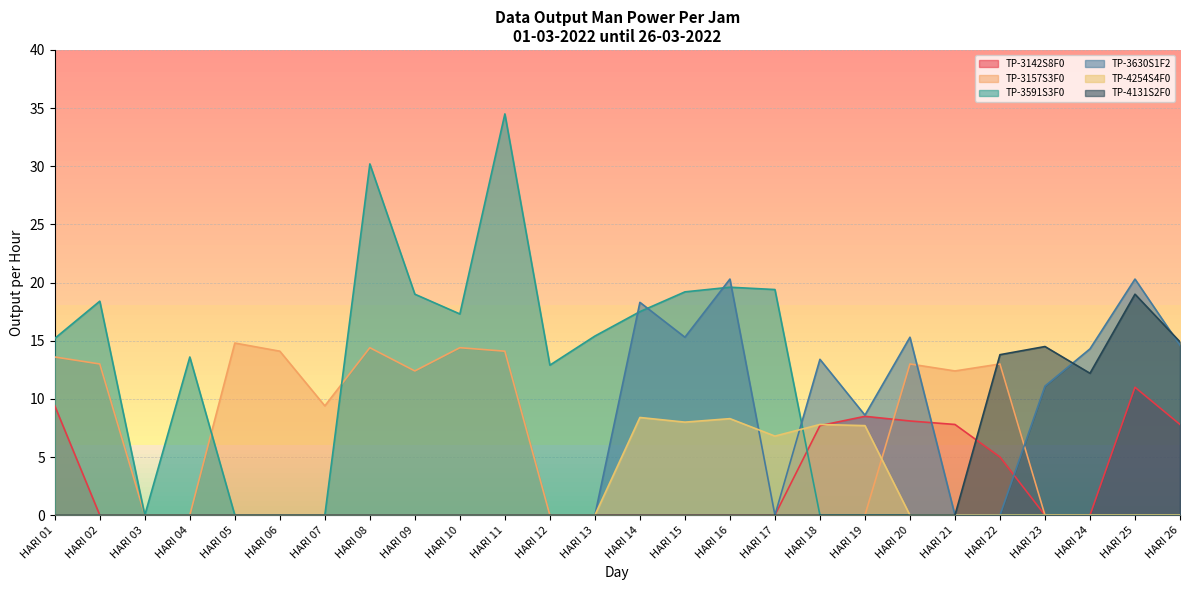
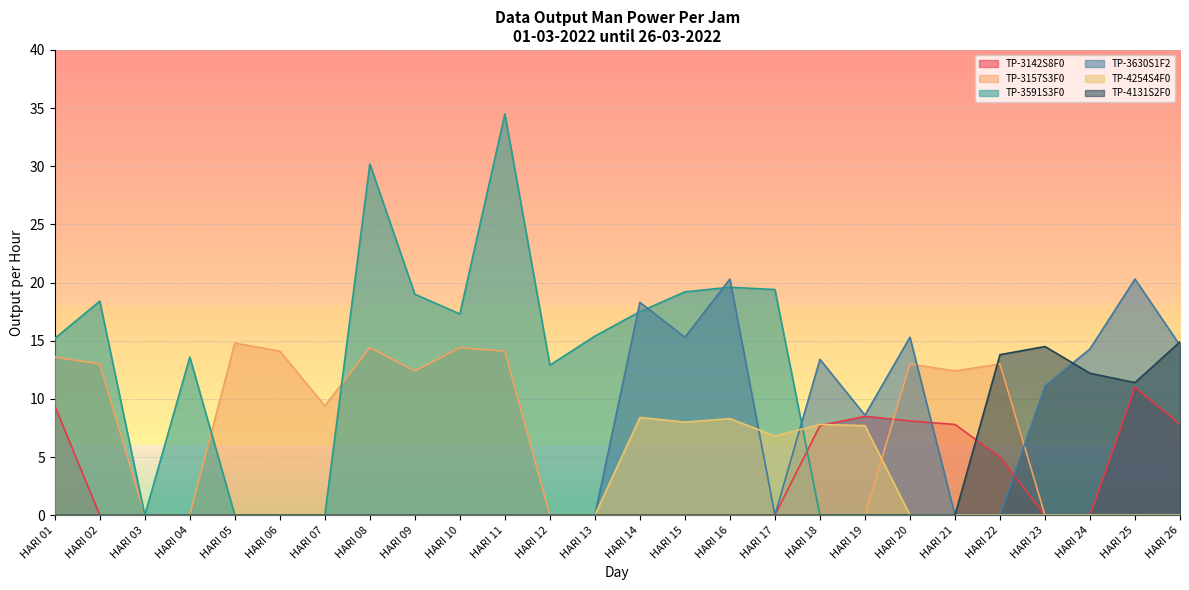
TP-4131S2F0, HARI 25: 19.0 -> 11.4
